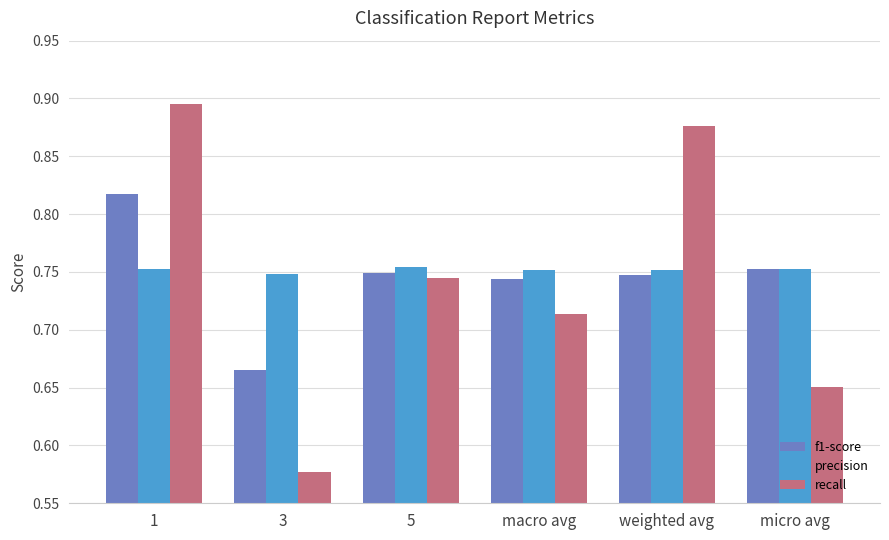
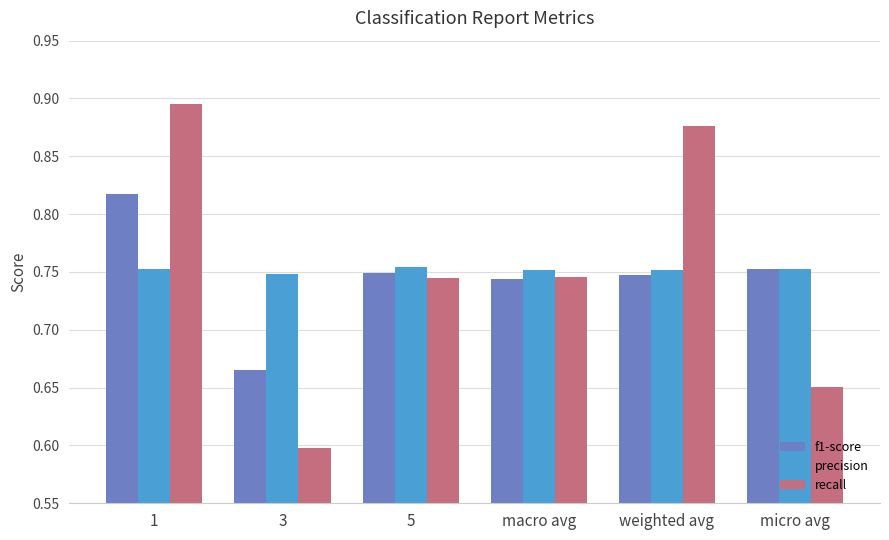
recall, 3: 0.577 -> 0.598
recall, macro avg: 0.713 -> 0.746
